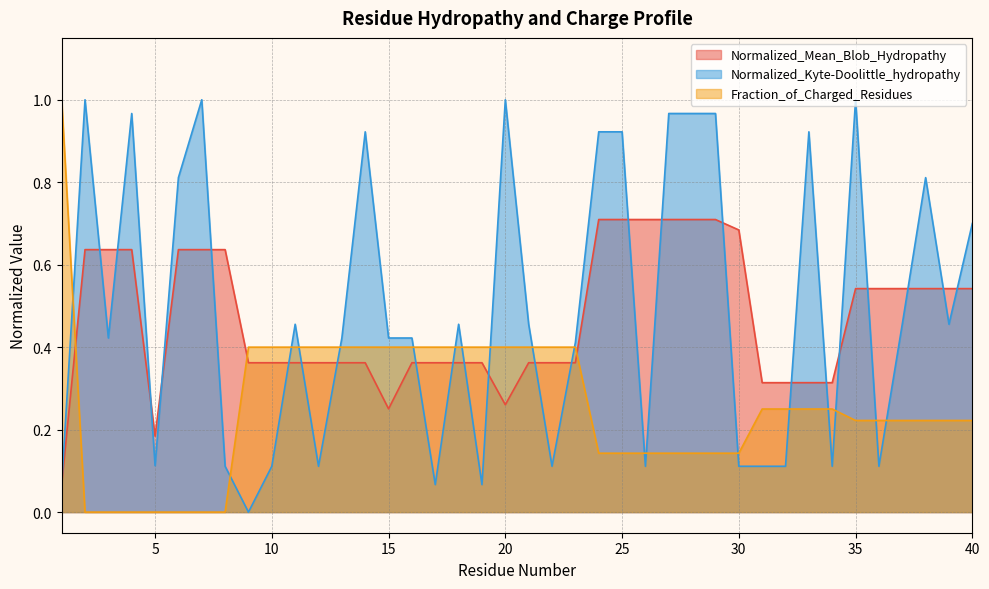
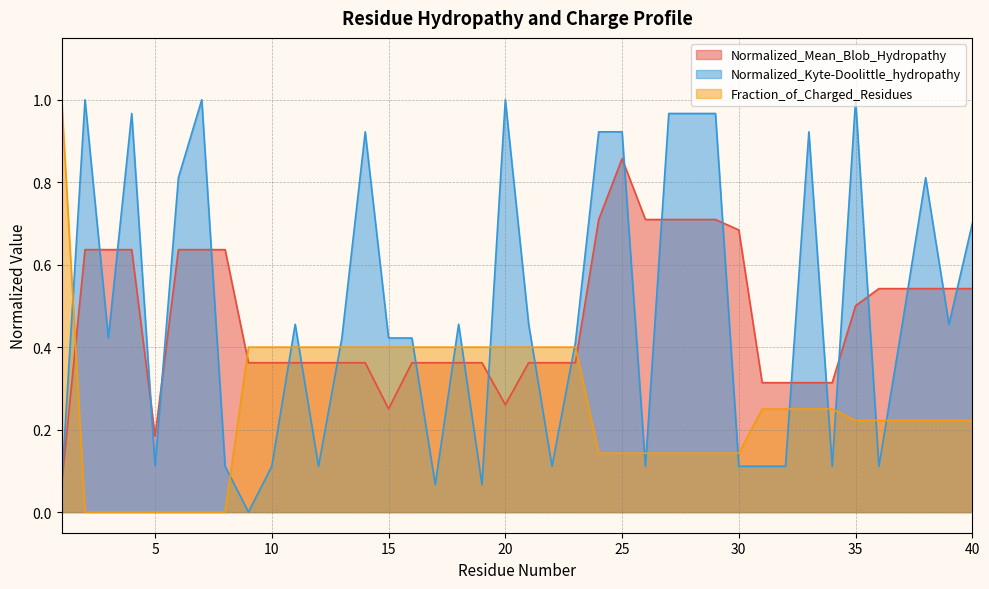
Normalized_Mean_Blob_Hydropathy, 25: 0.71 -> 0.86
Normalized_Mean_Blob_Hydropathy, 35: 0.54 -> 0.50
